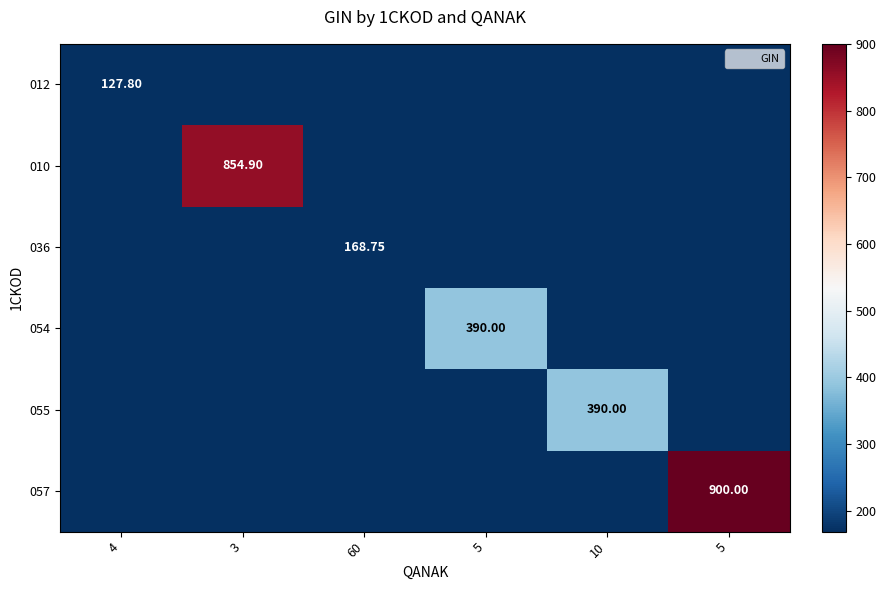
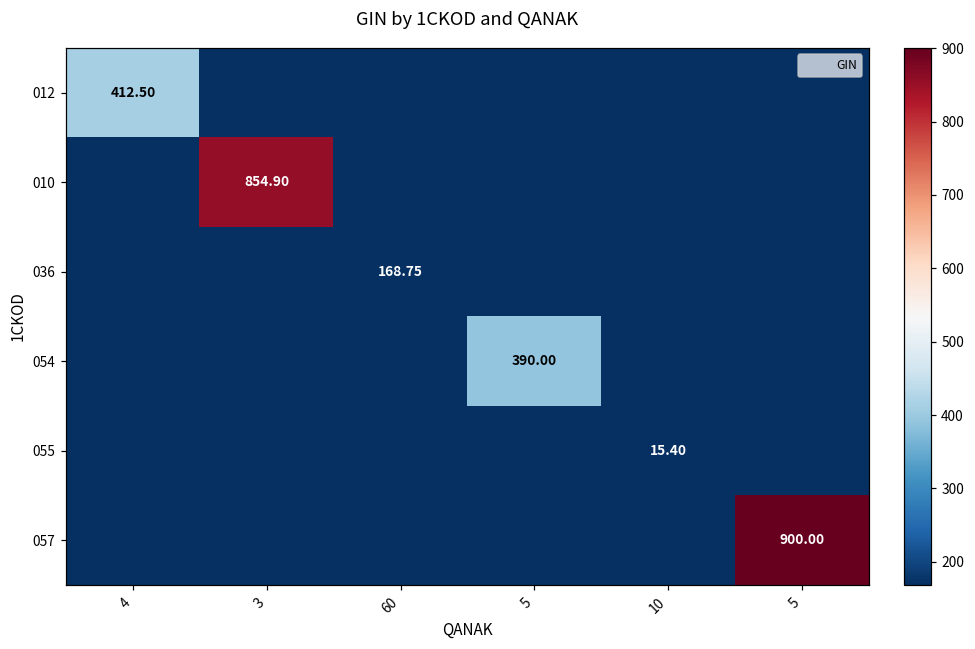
012, 4: 127.80 -> 412.50
055, 10: 390.00 -> 15.40
